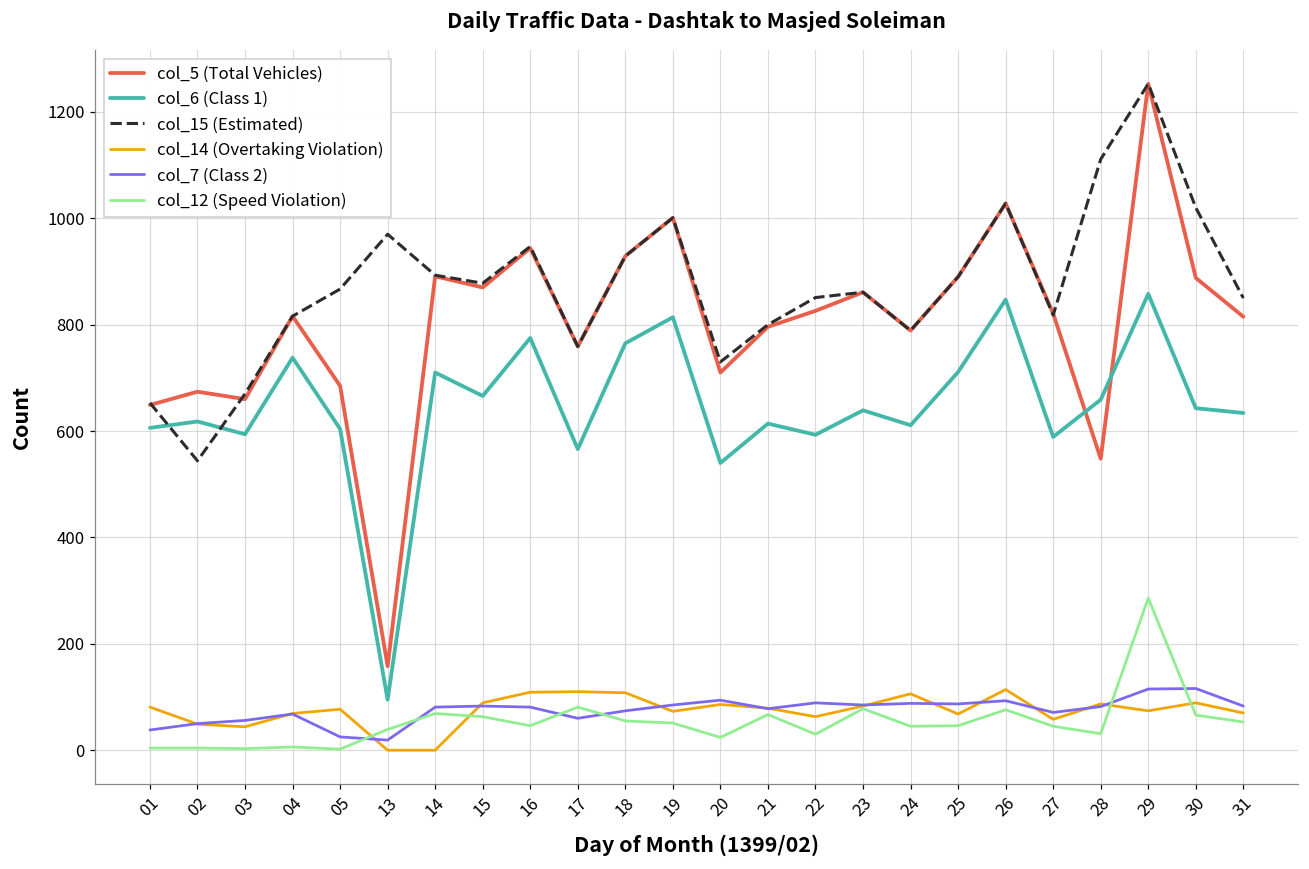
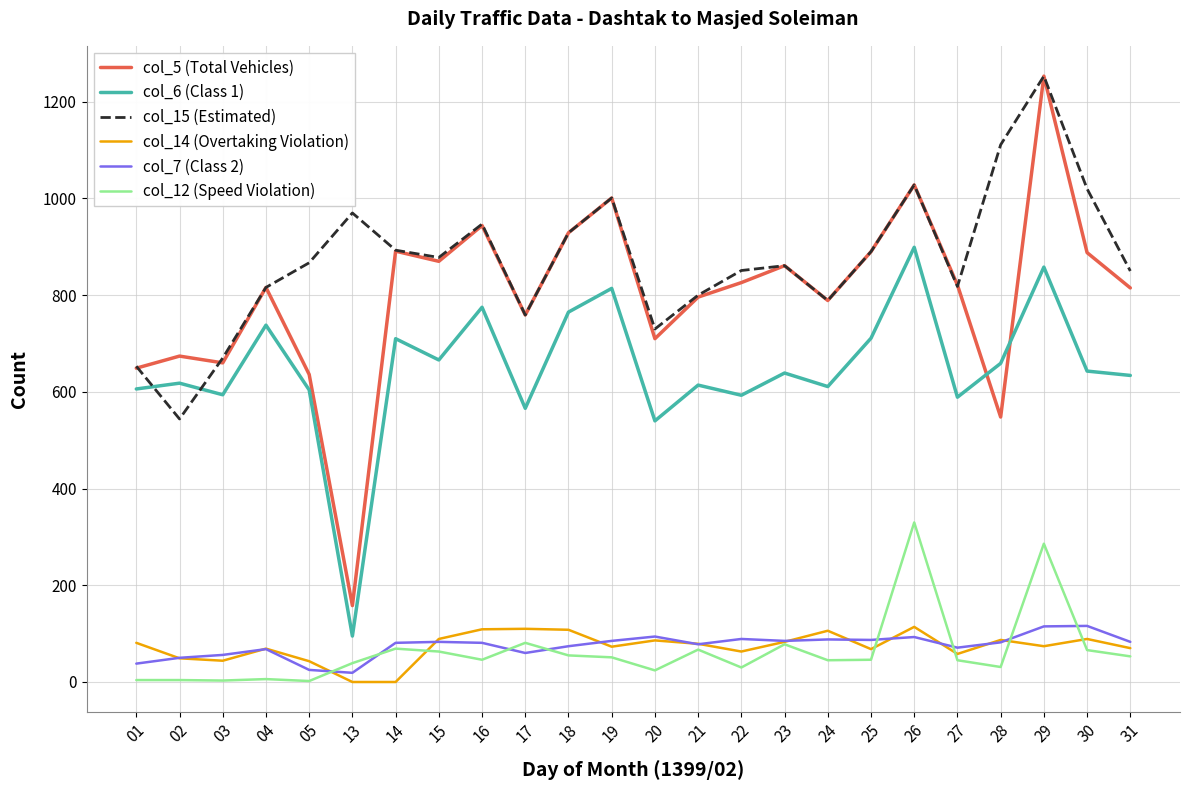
col_5 (Total Vehicles), 05: 690 -> 640
col_14 (Overtaking Violation), 05: 80 -> 40
col_6 (Class 1), 26: 850 -> 900
col_12 (Speed Violation), 26: 80 -> 330
